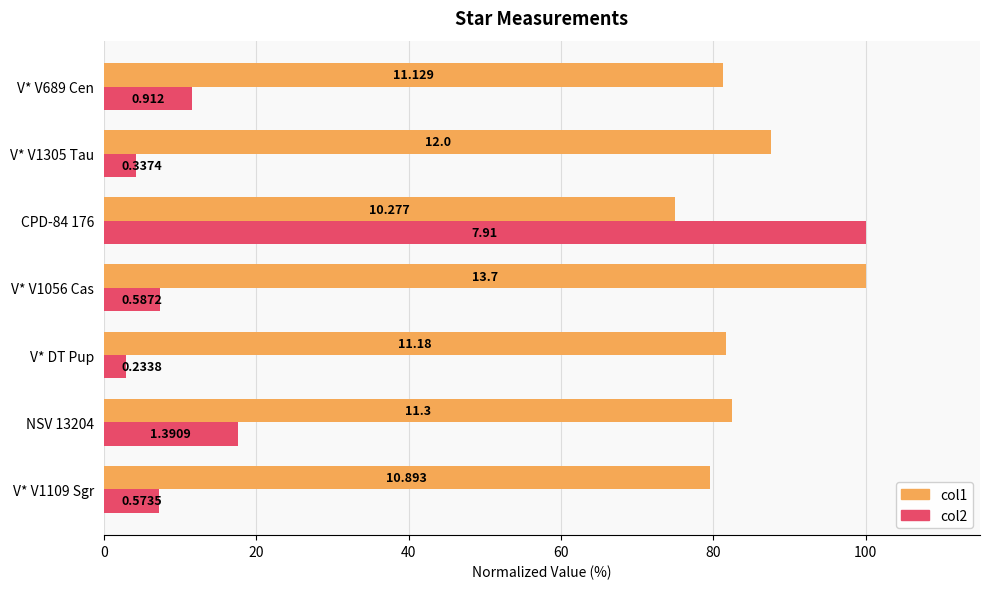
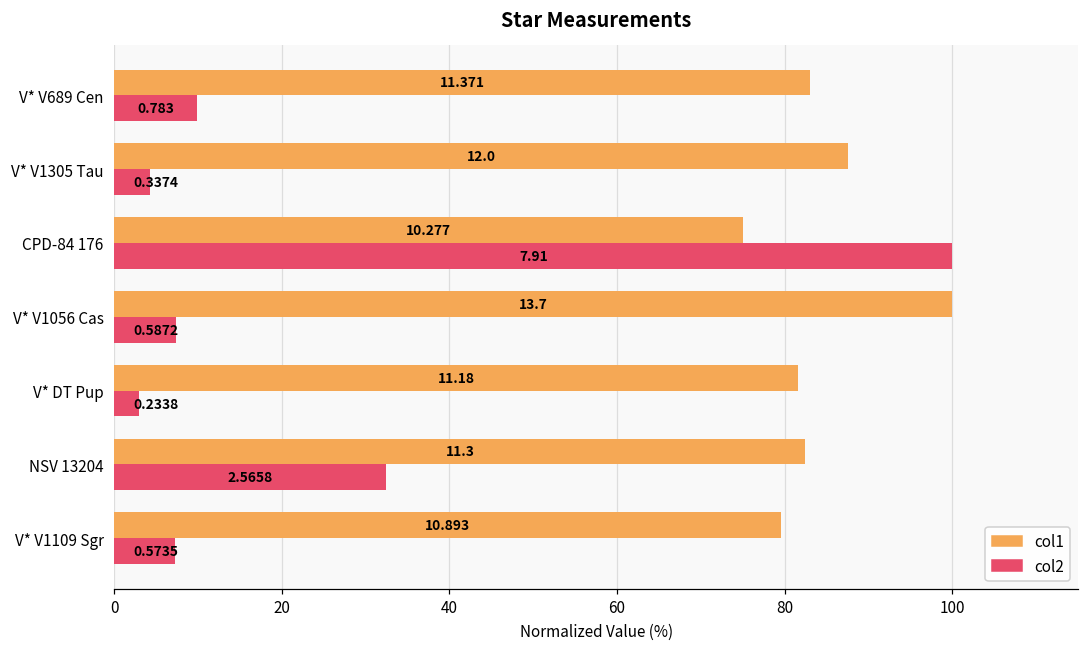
col1, V* V689 Cen: 11.129 -> 11.371
col2, V* V689 Cen: 0.912 -> 0.783
col2, NSV 13204: 1.3909 -> 2.5658
